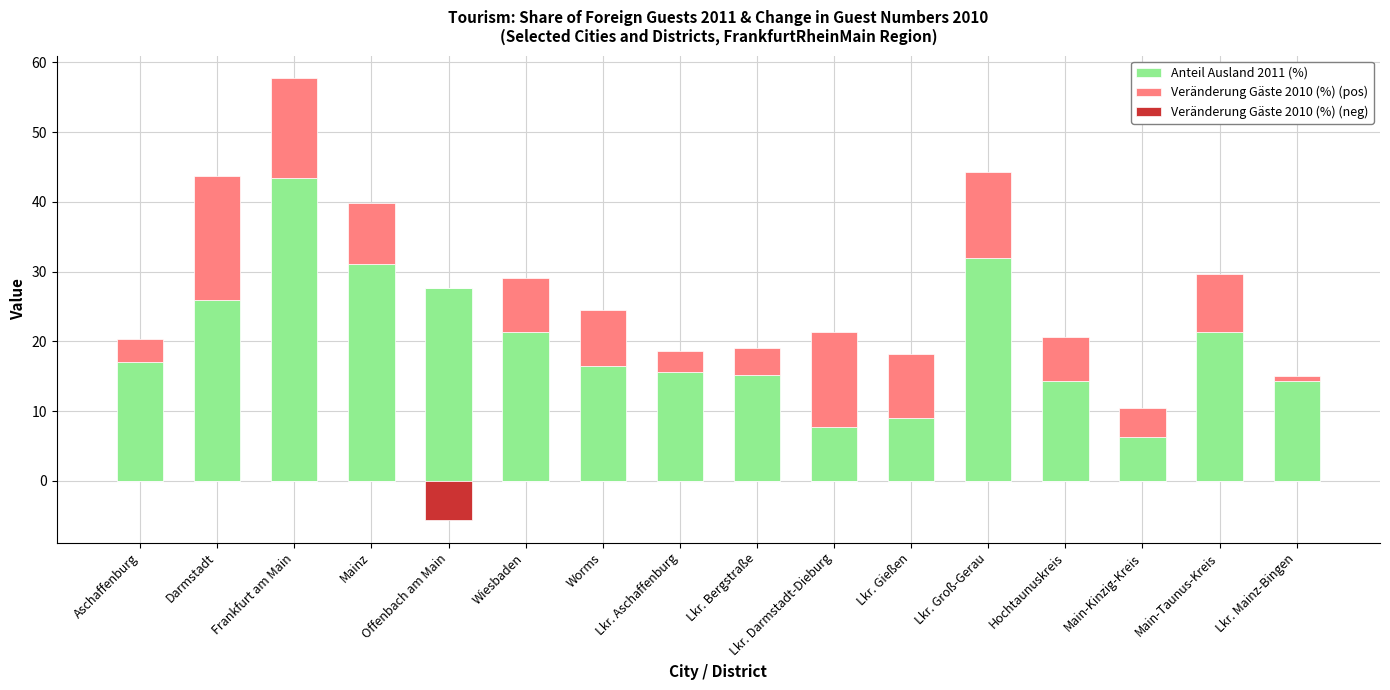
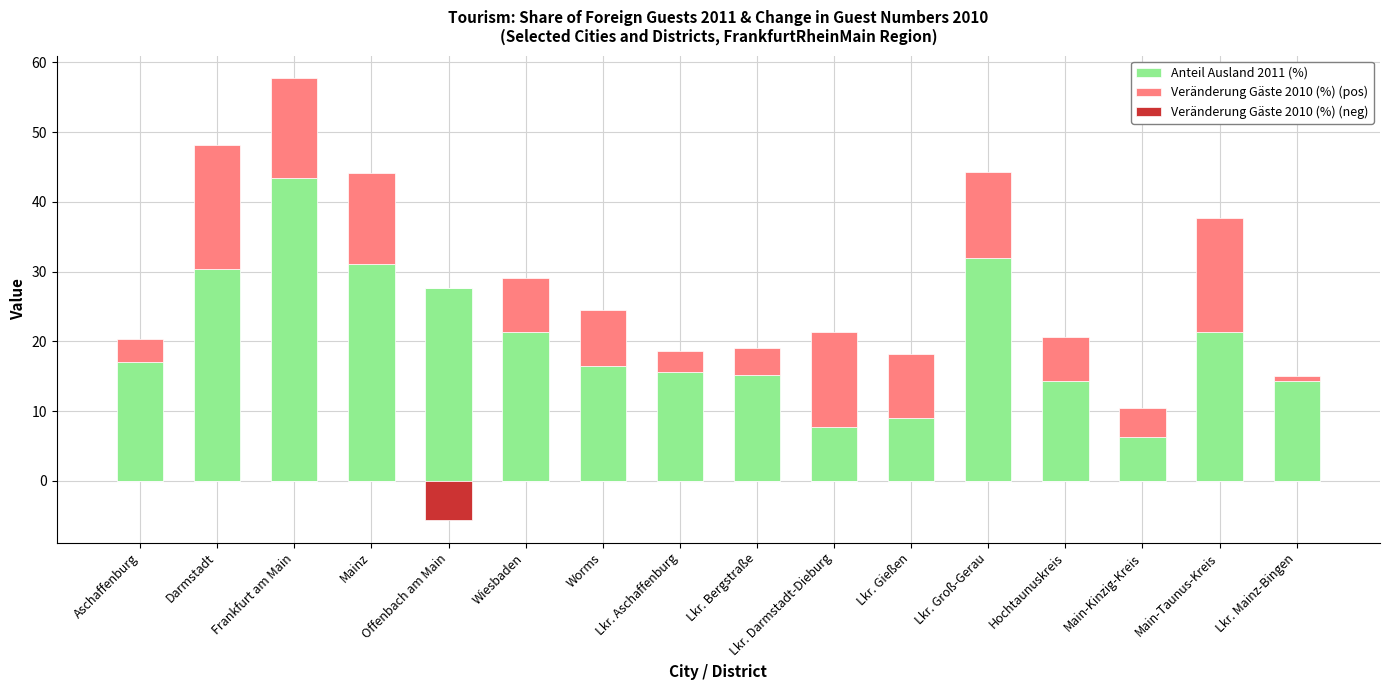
Anteil Ausland 2011 (%), Darmstadt: 26 -> 30
Veränderung Gäste 2010 (%) (pos), Mainz: 9 -> 13
Veränderung Gäste 2010 (%) (pos), Main-Taunus-Kreis: 8 -> 16
